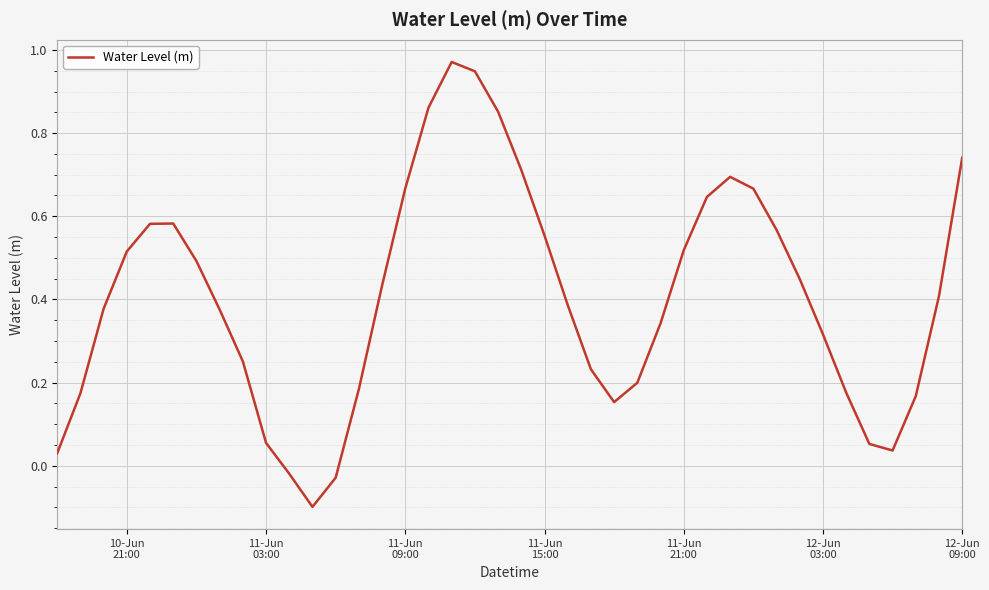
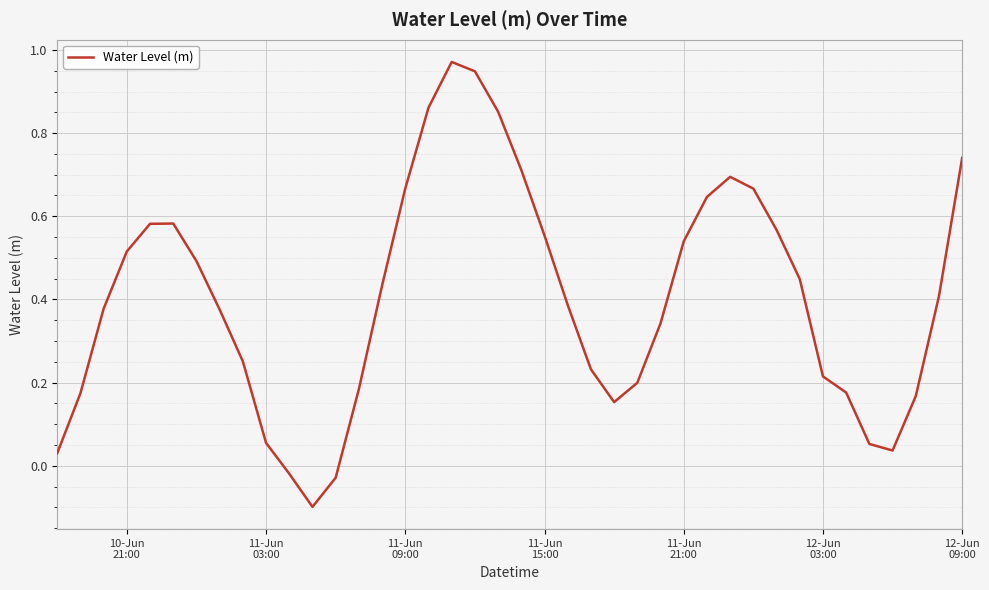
11-Jun 21:00: 0.52 -> 0.54
12-Jun 03:00: 0.32 -> 0.21
